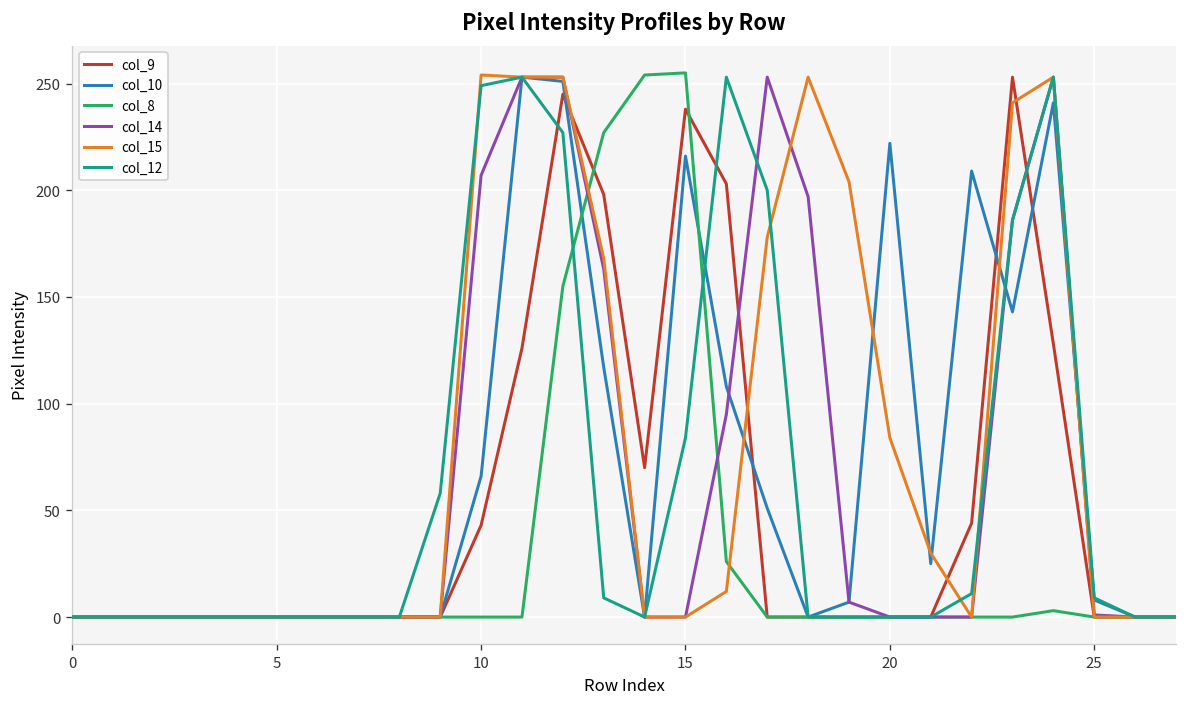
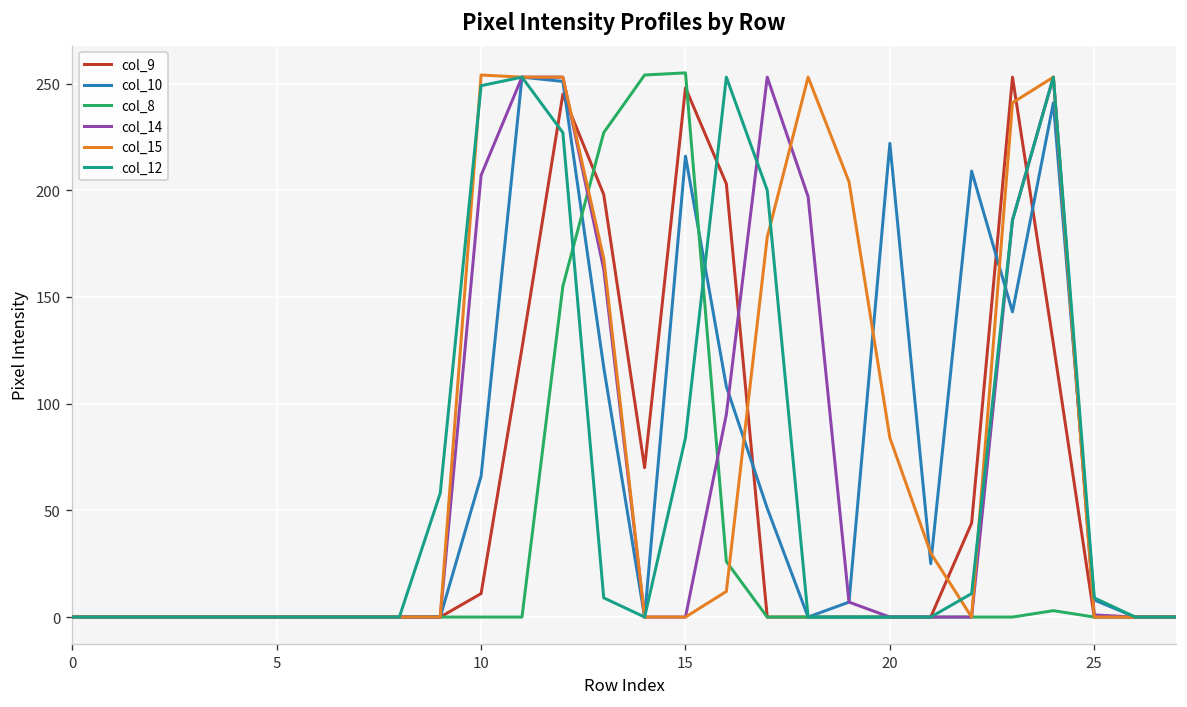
col_9, 10: 43 -> 11
col_9, 15: 238 -> 248
